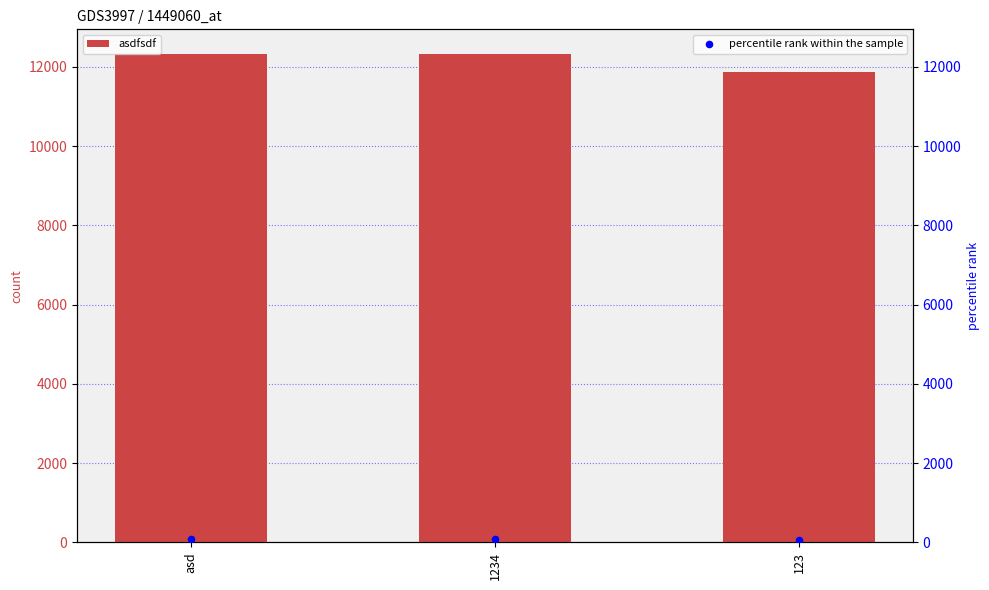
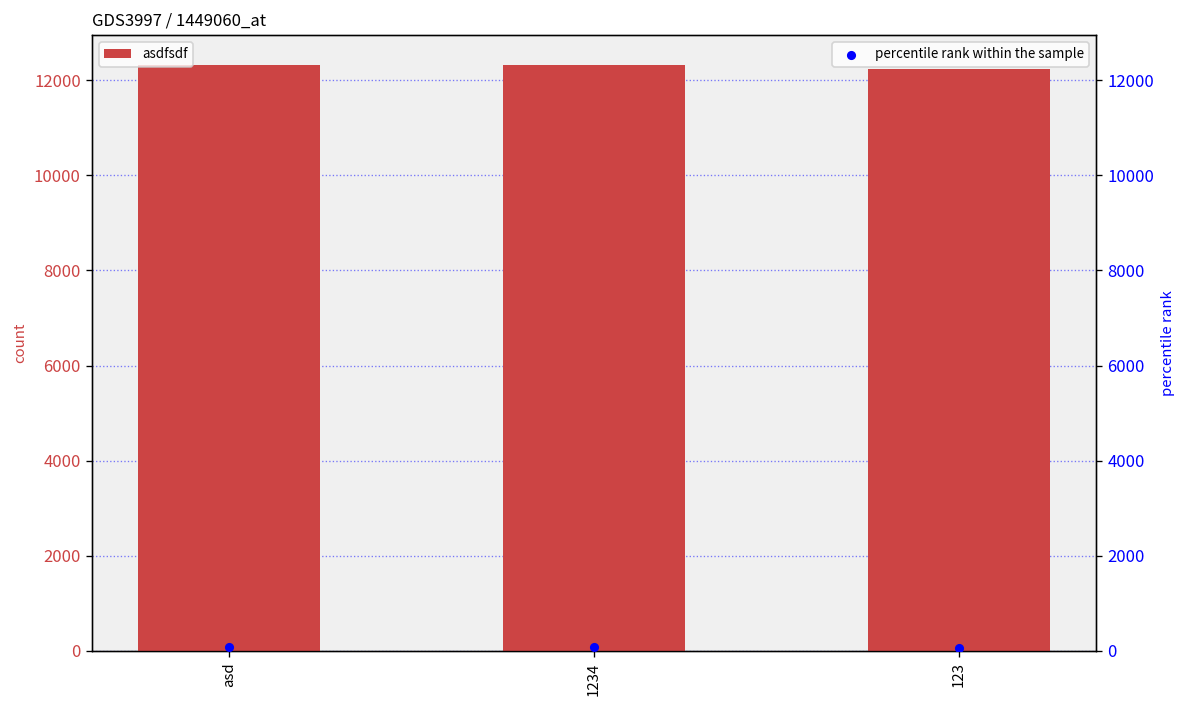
asdfsdf, 123: 11900 -> 12200
